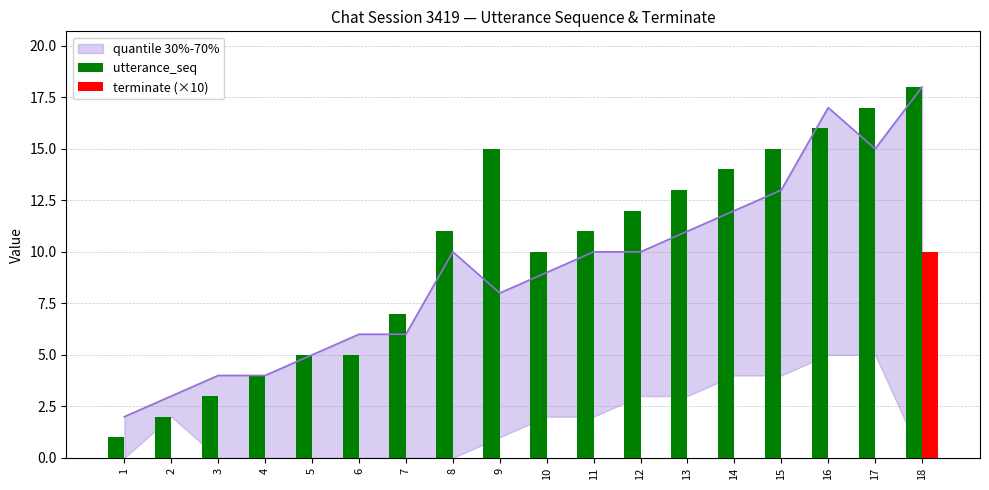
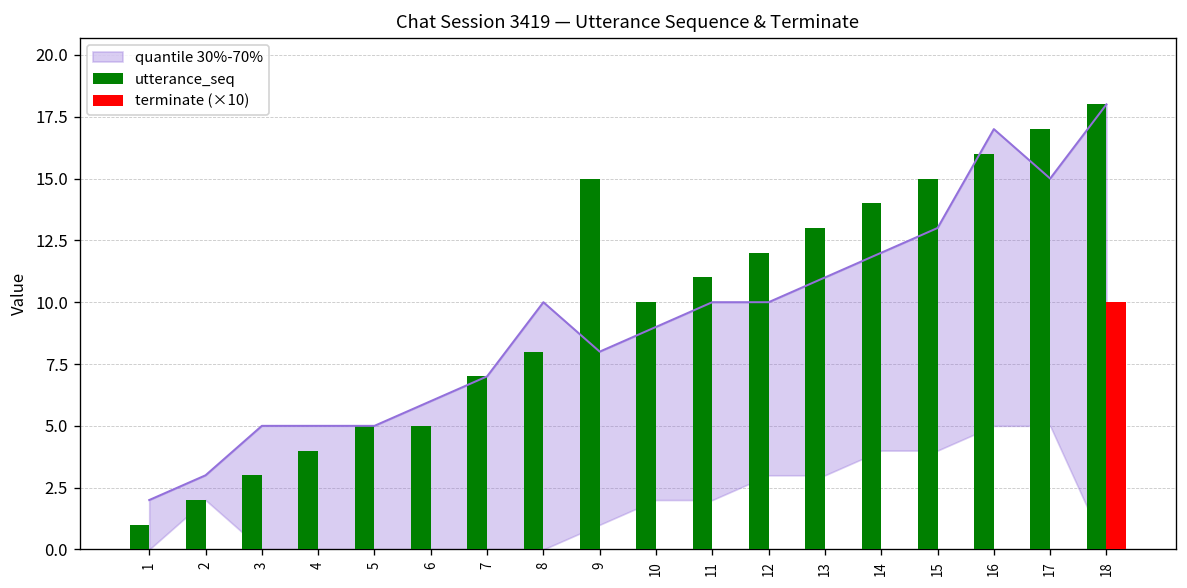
quantile 30%-70%, 3: 4 -> 5
quantile 30%-70%, 4: 4 -> 5
quantile 30%-70%, 7: 6 -> 7
utterance_seq, 8: 11 -> 8
